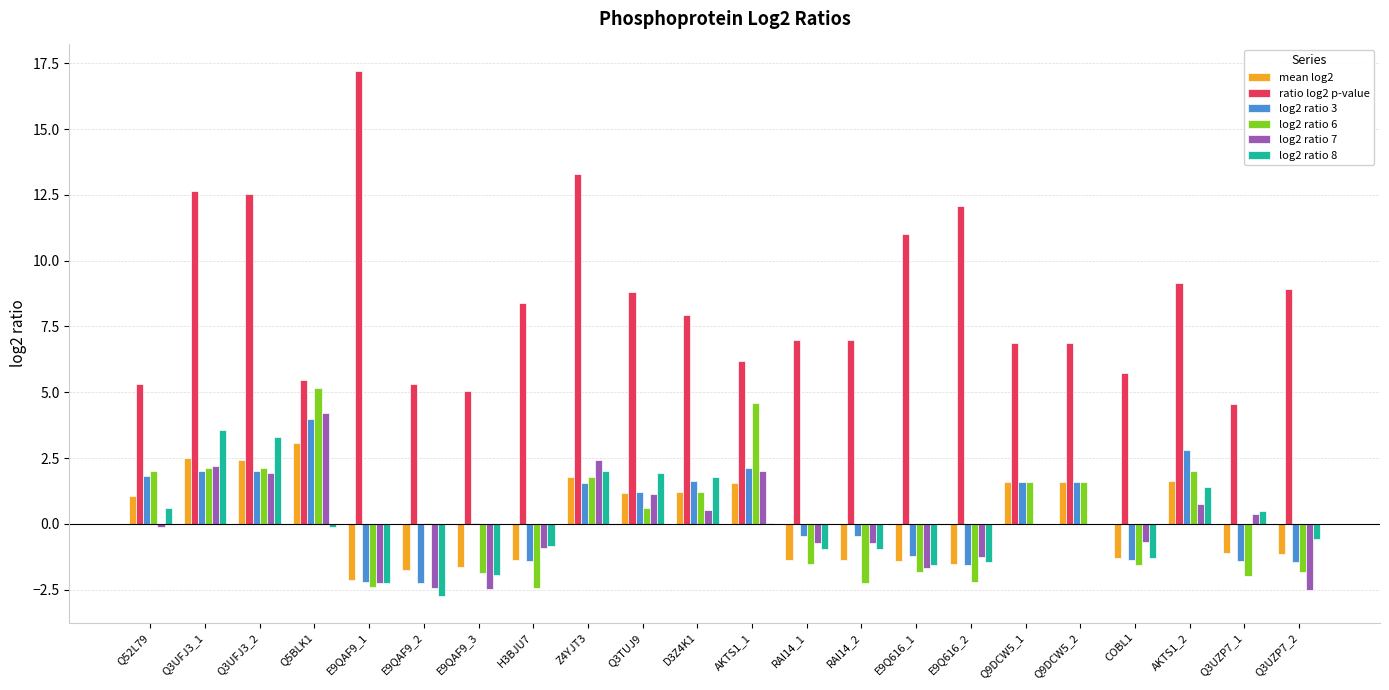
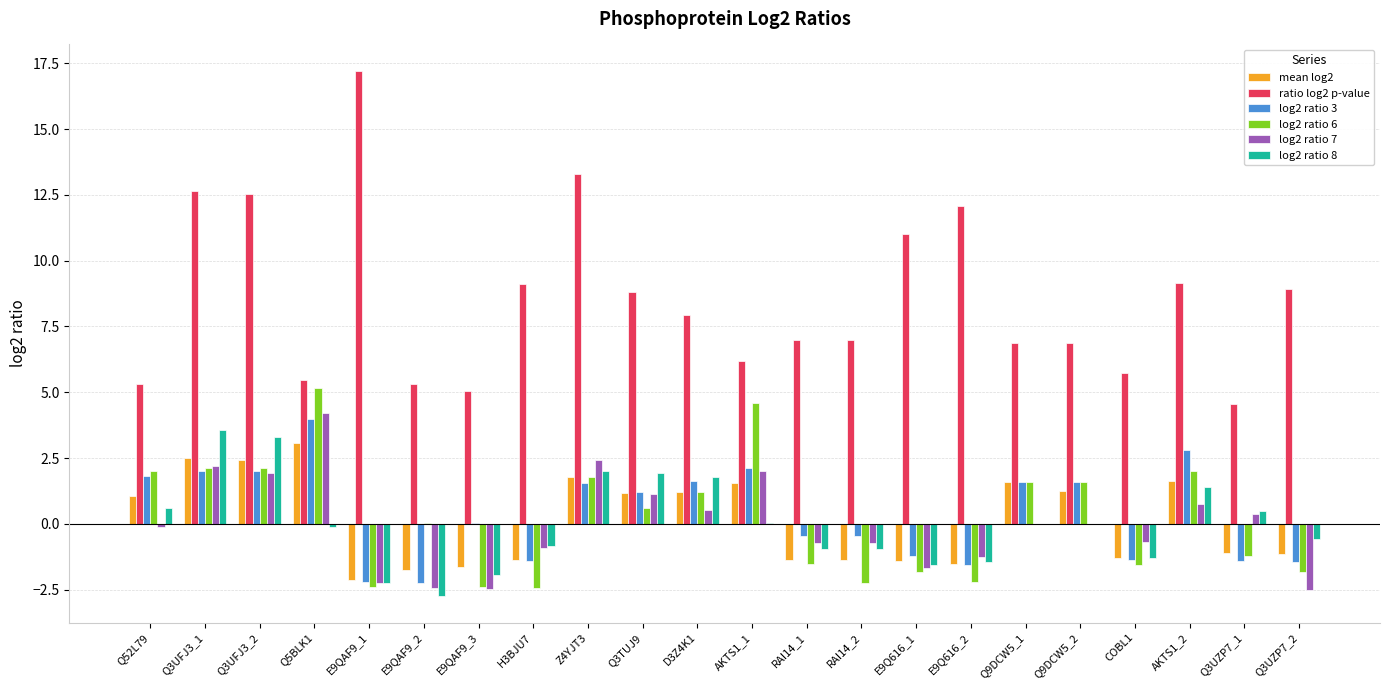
log2 ratio 6, E9QAF9_3: -1.9 -> -2.4
ratio log2 p-value, H3BJU7: 8.4 -> 9.1
mean log2, Q9DCW5_2: 1.6 -> 1.2
log2 ratio 6, Q3UZP7_1: -2.0 -> -1.2
